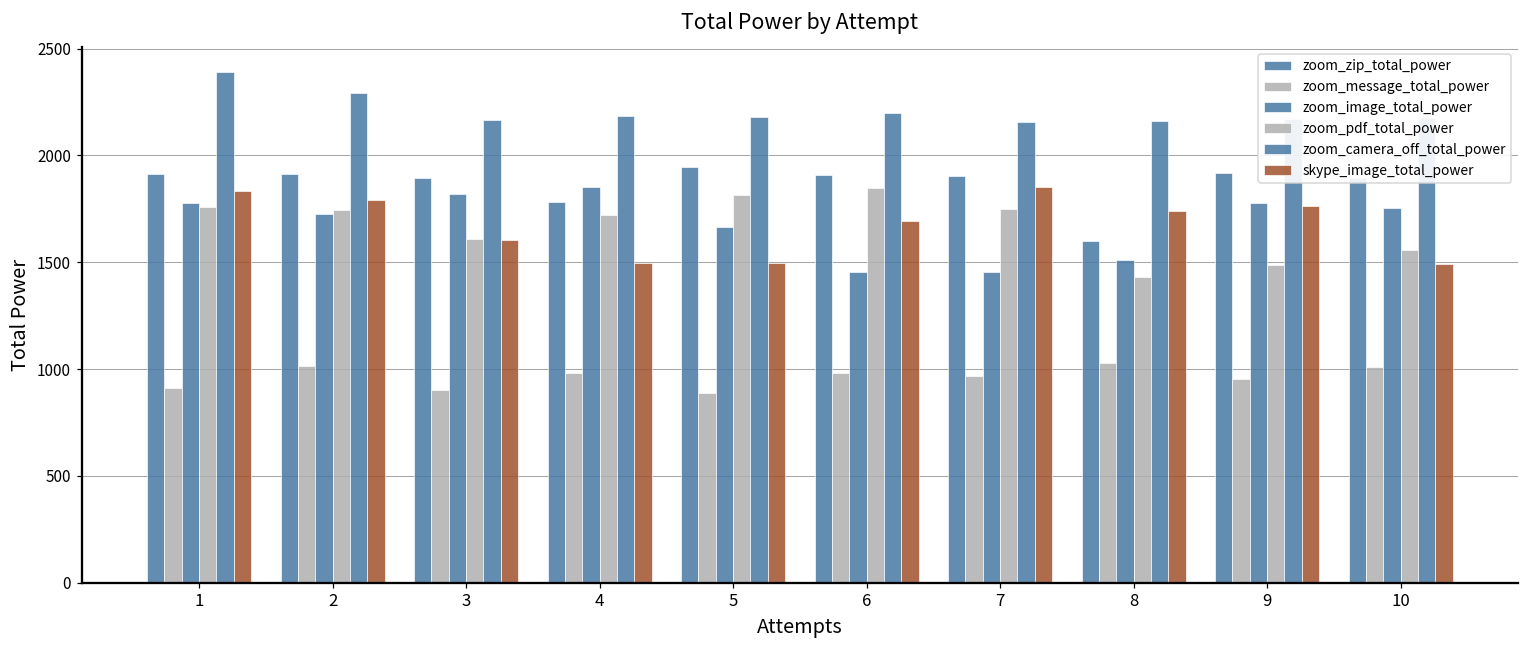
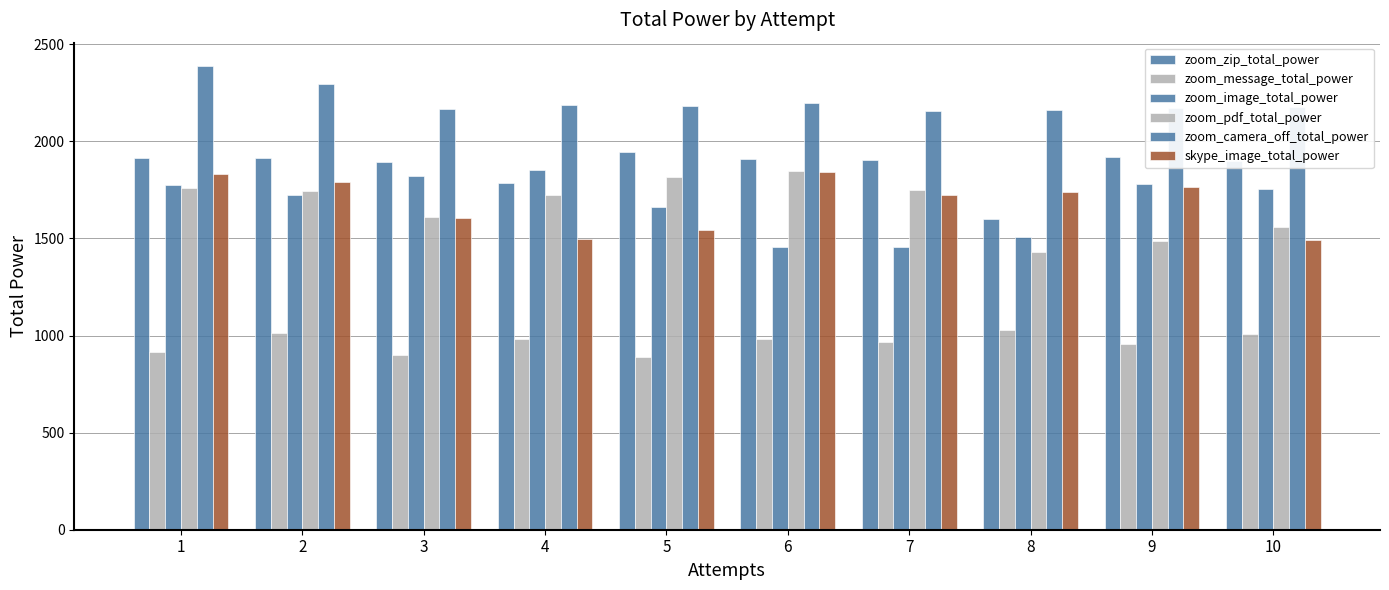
skype_image_total_power, 5: 1500 -> 1540
skype_image_total_power, 6: 1700 -> 1840
skype_image_total_power, 7: 1850 -> 1730
